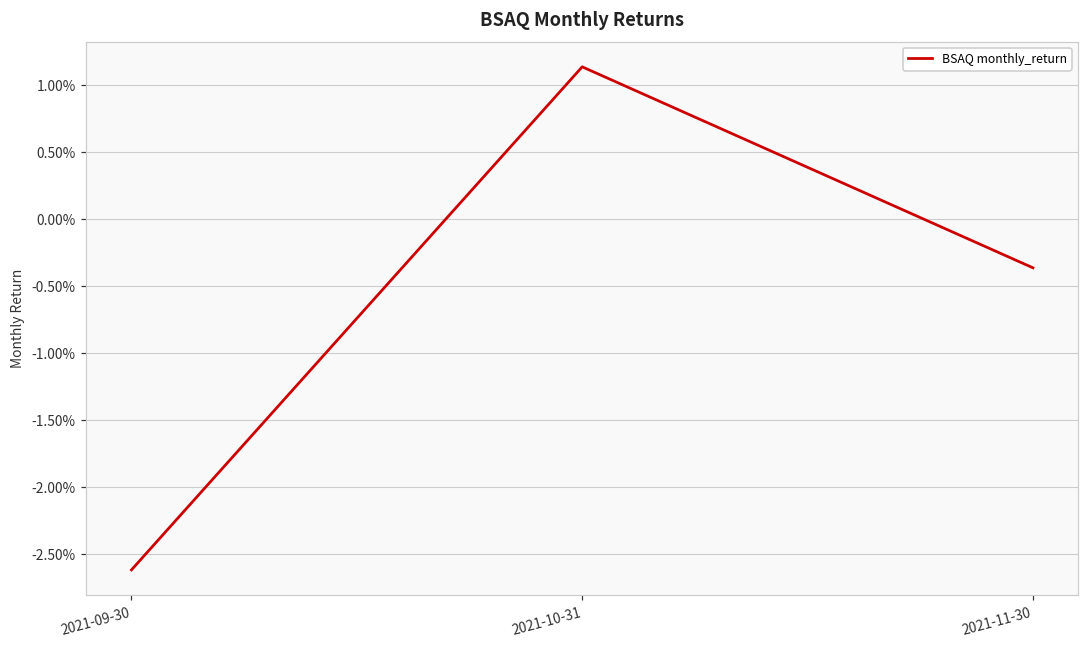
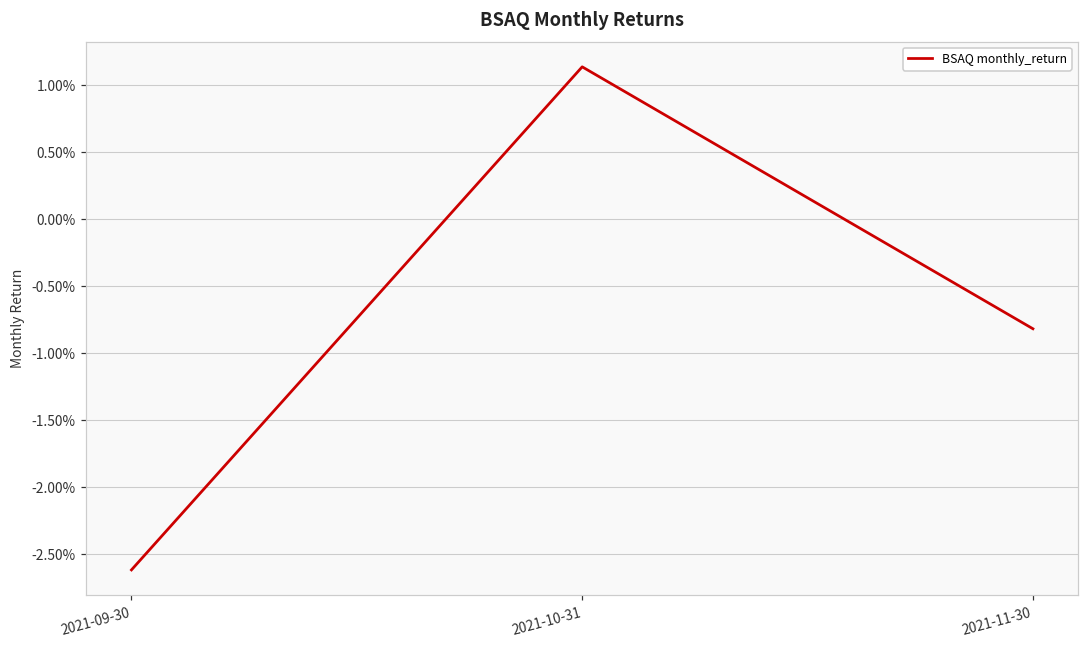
2021-11-30: -0.36% -> -0.82%
